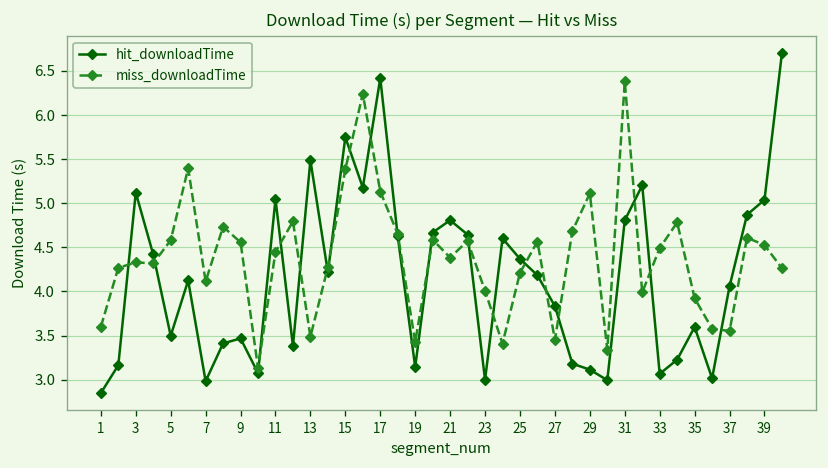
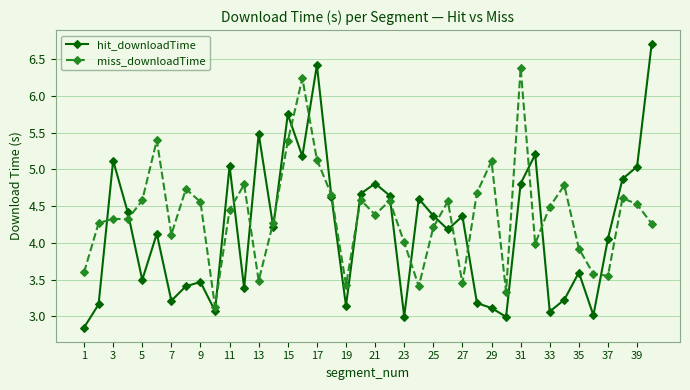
hit_downloadTime, 7: 3.0 -> 3.2
hit_downloadTime, 27: 3.8 -> 4.4
